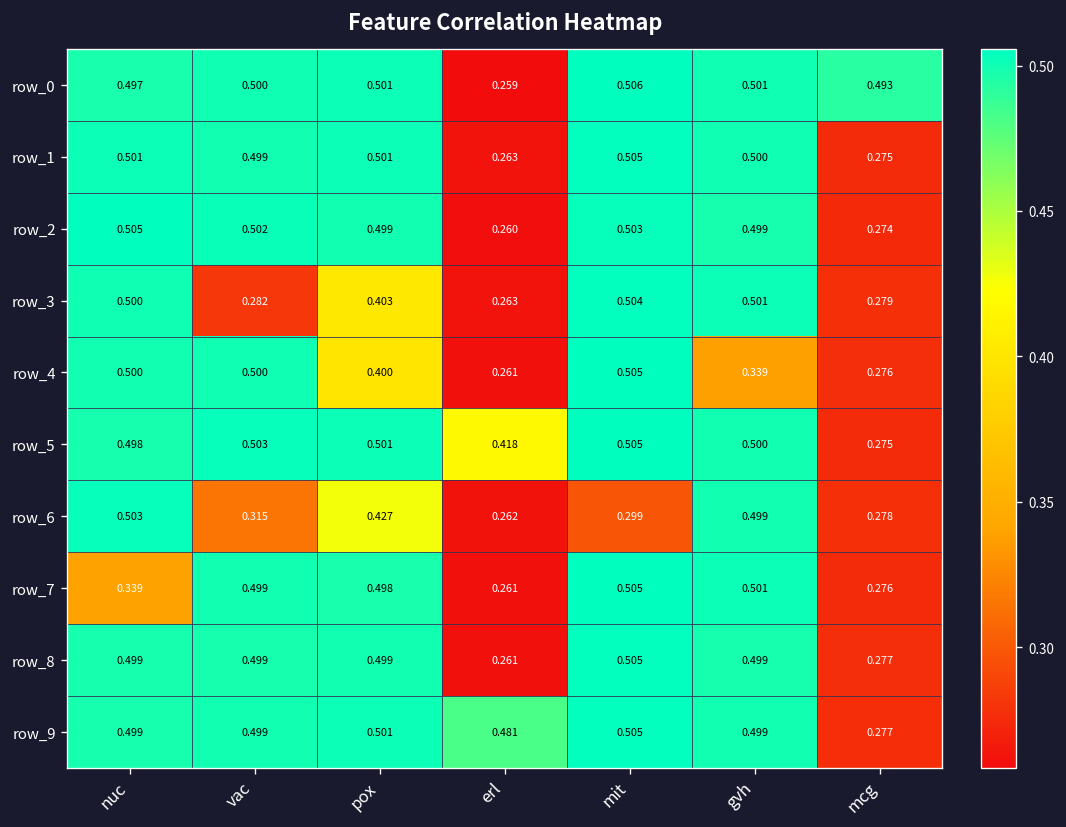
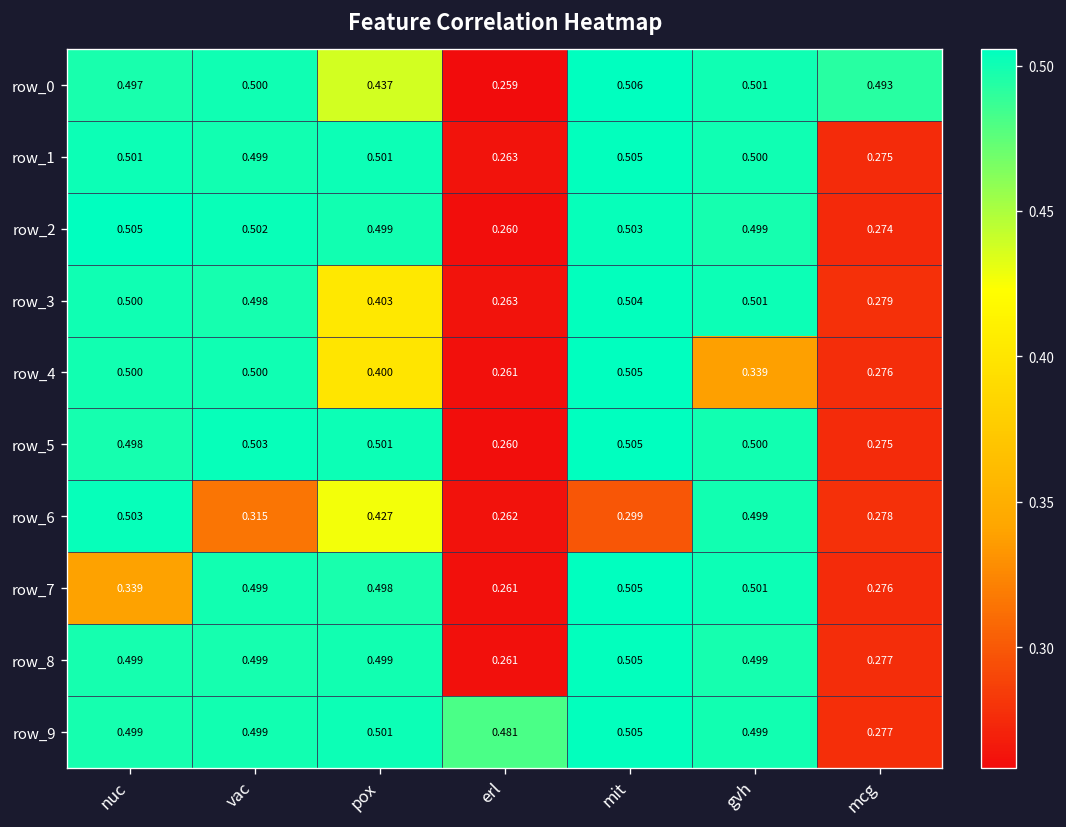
row_0, pox: 0.501 -> 0.437
row_3, vac: 0.282 -> 0.498
row_5, erl: 0.418 -> 0.260
